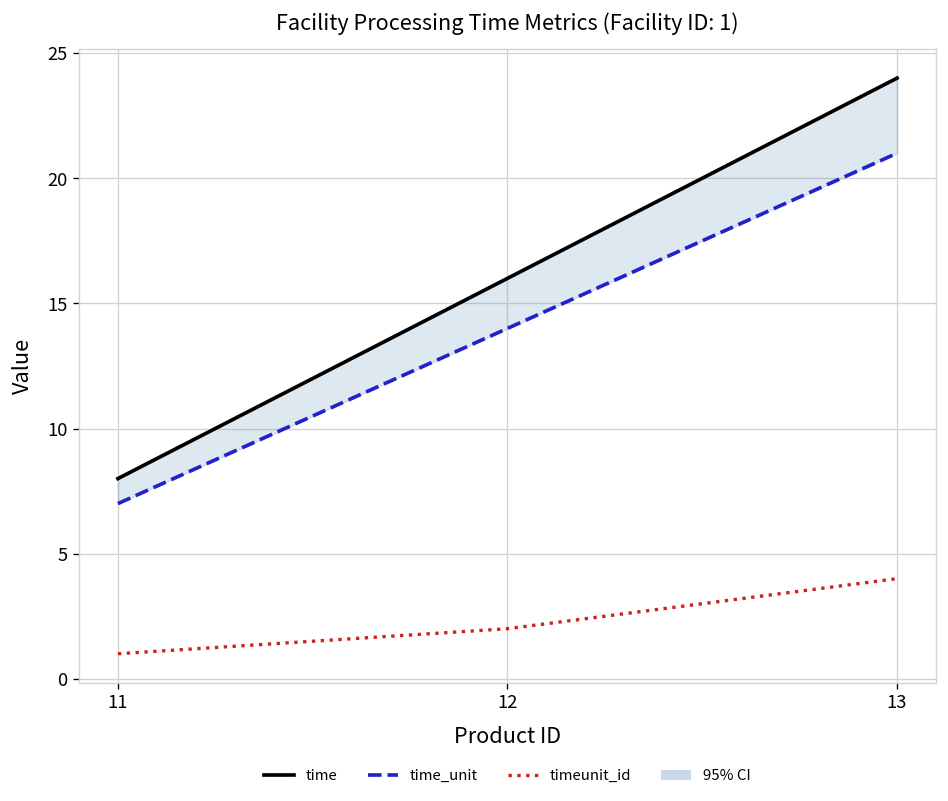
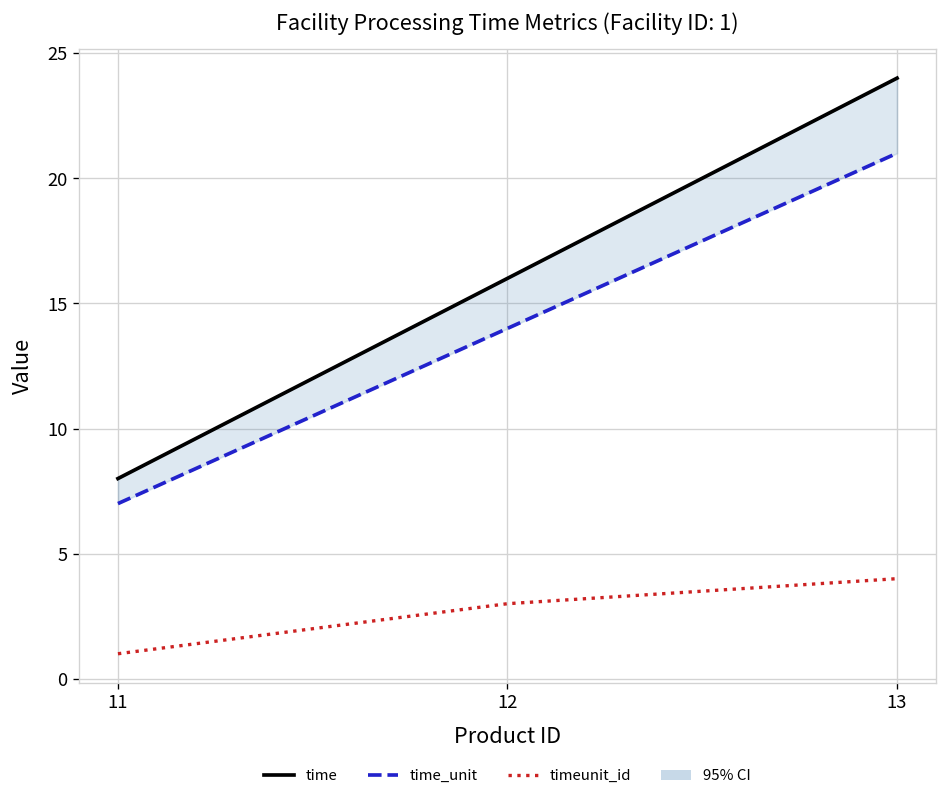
timeunit_id, 12: 2 -> 3
